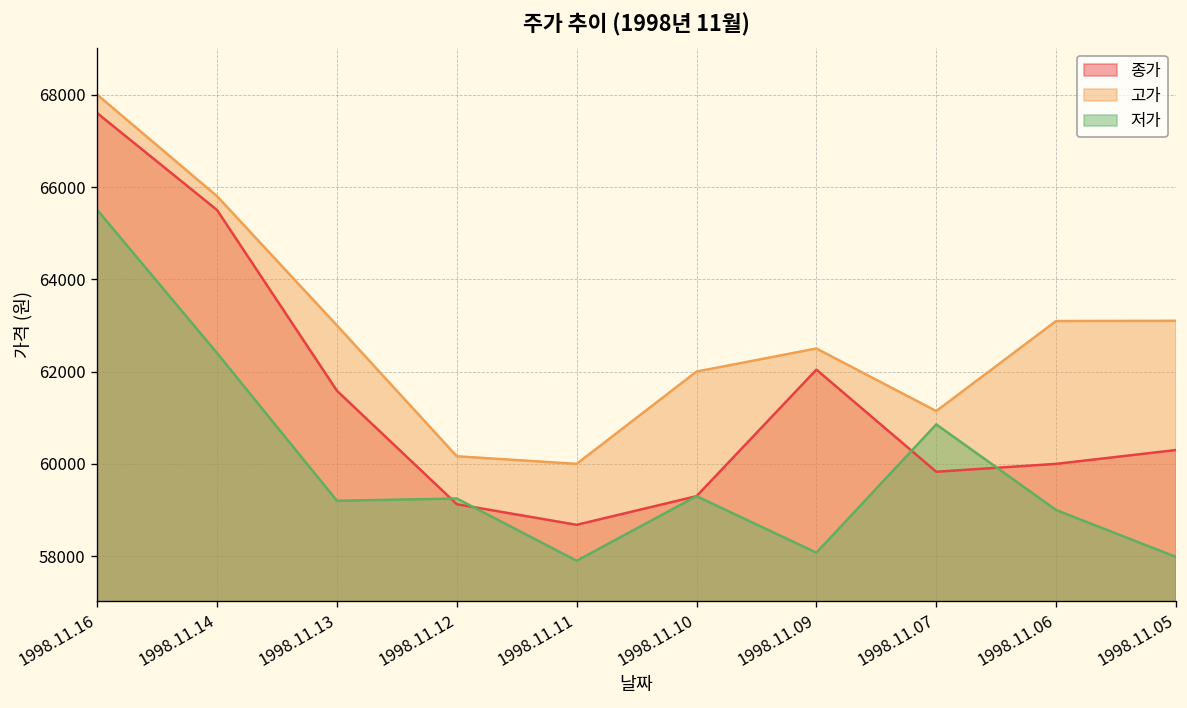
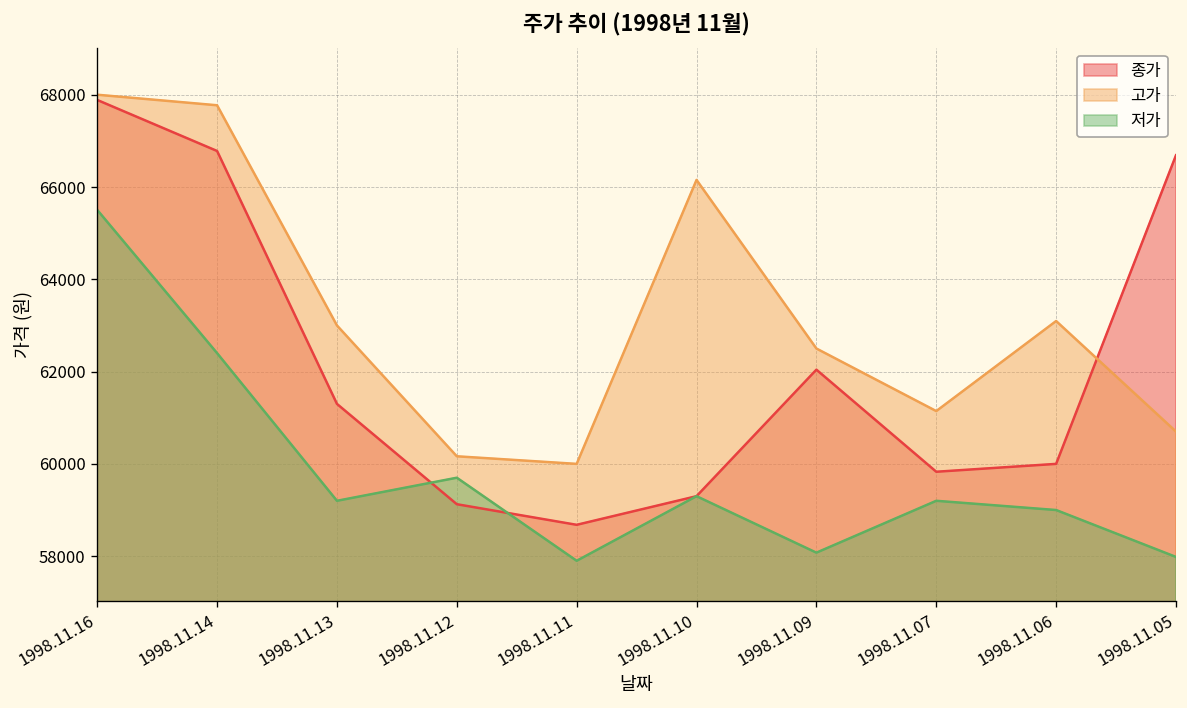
종가, 1998.11.16: 67600 -> 67900
종가, 1998.11.14: 65500 -> 66800
고가, 1998.11.14: 65800 -> 67800
종가, 1998.11.13: 61600 -> 61300
저가, 1998.11.12: 59200 -> 59700
고가, 1998.11.10: 62000 -> 66200
저가, 1998.11.07: 60900 -> 59200
종가, 1998.11.05: 60300 -> 66700
고가, 1998.11.05: 63100 -> 60700
